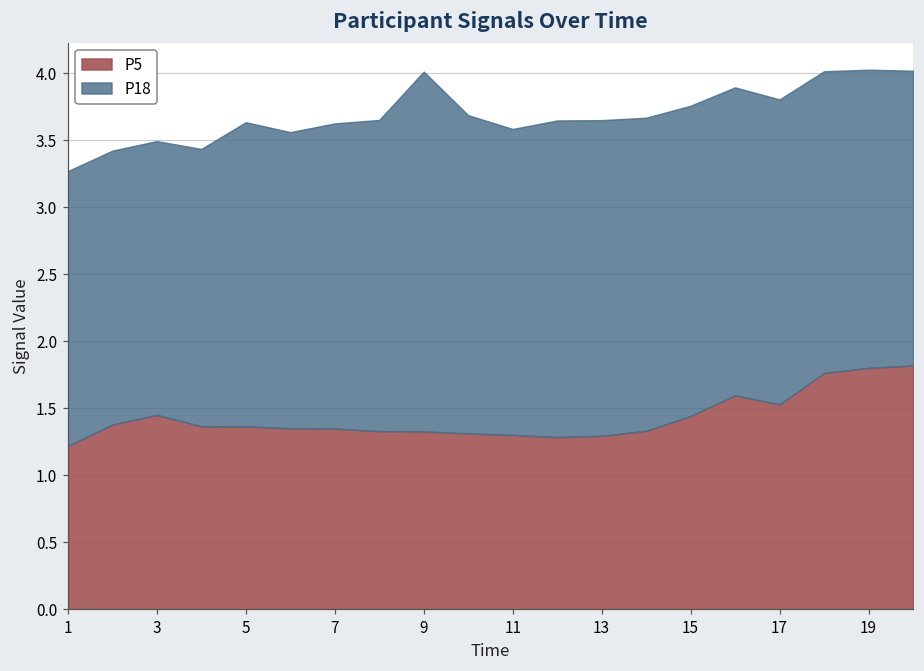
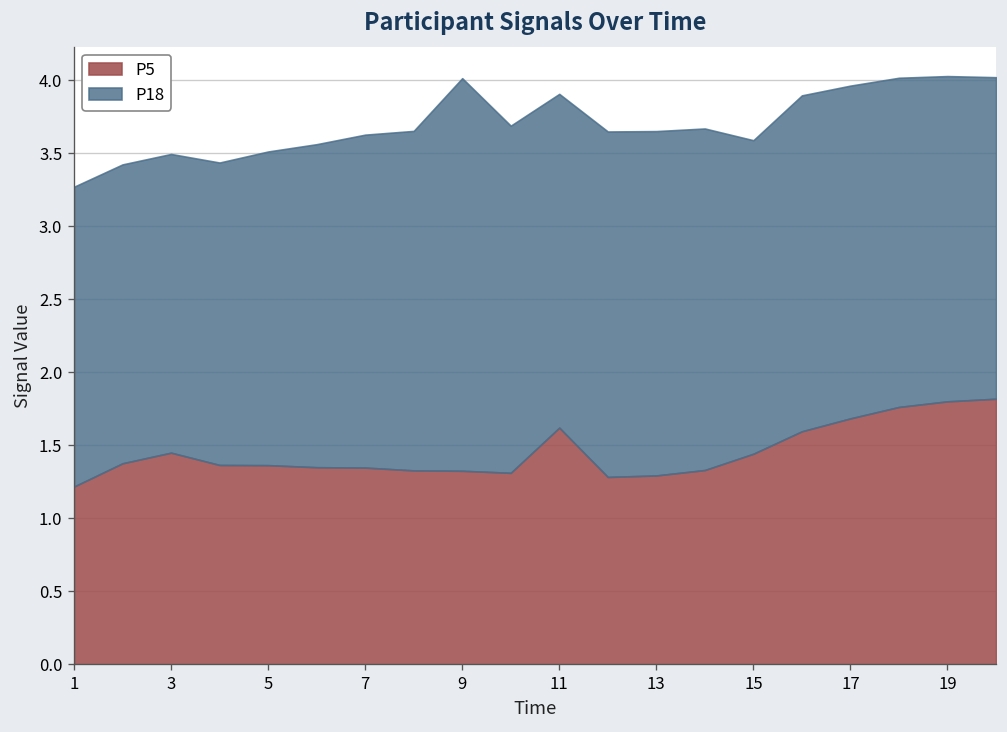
P18, 5: 2.27 -> 2.15
P5, 11: 1.30 -> 1.62
P18, 15: 2.32 -> 2.15
P5, 17: 1.53 -> 1.68
